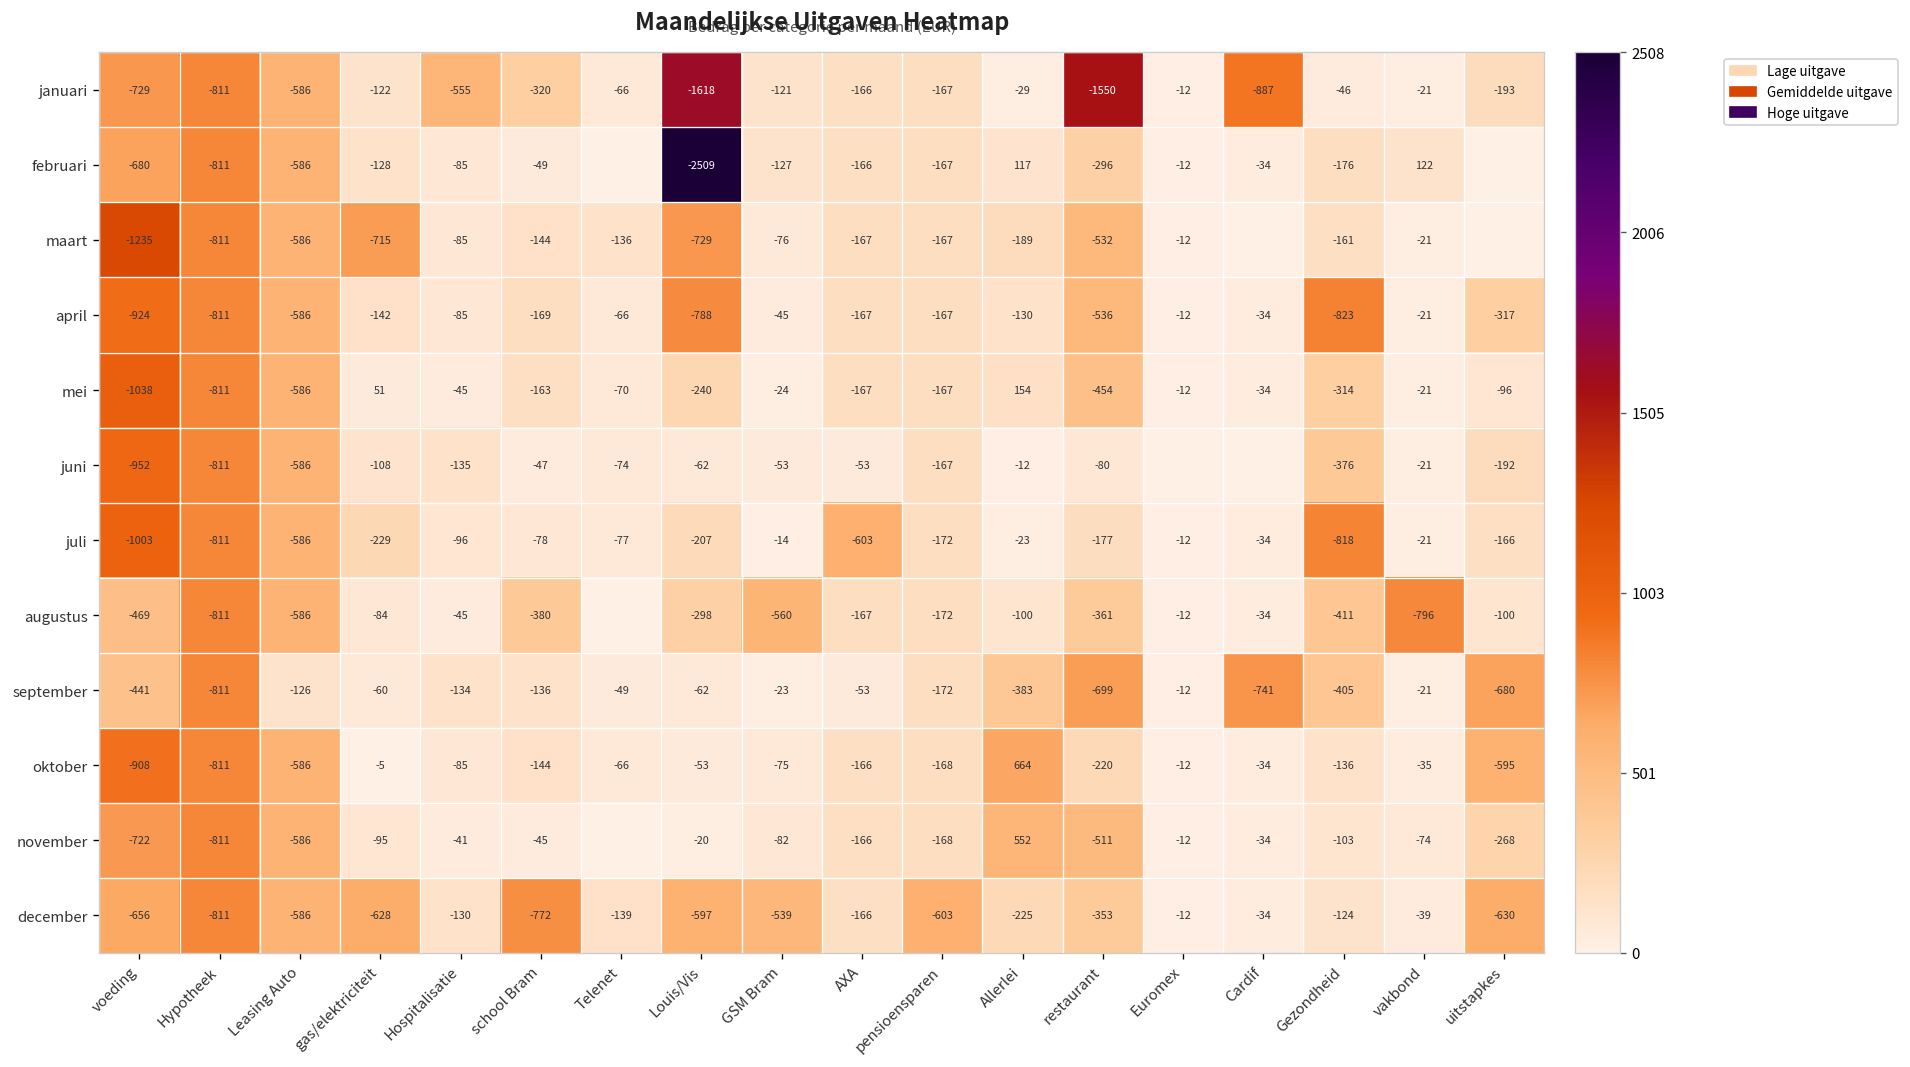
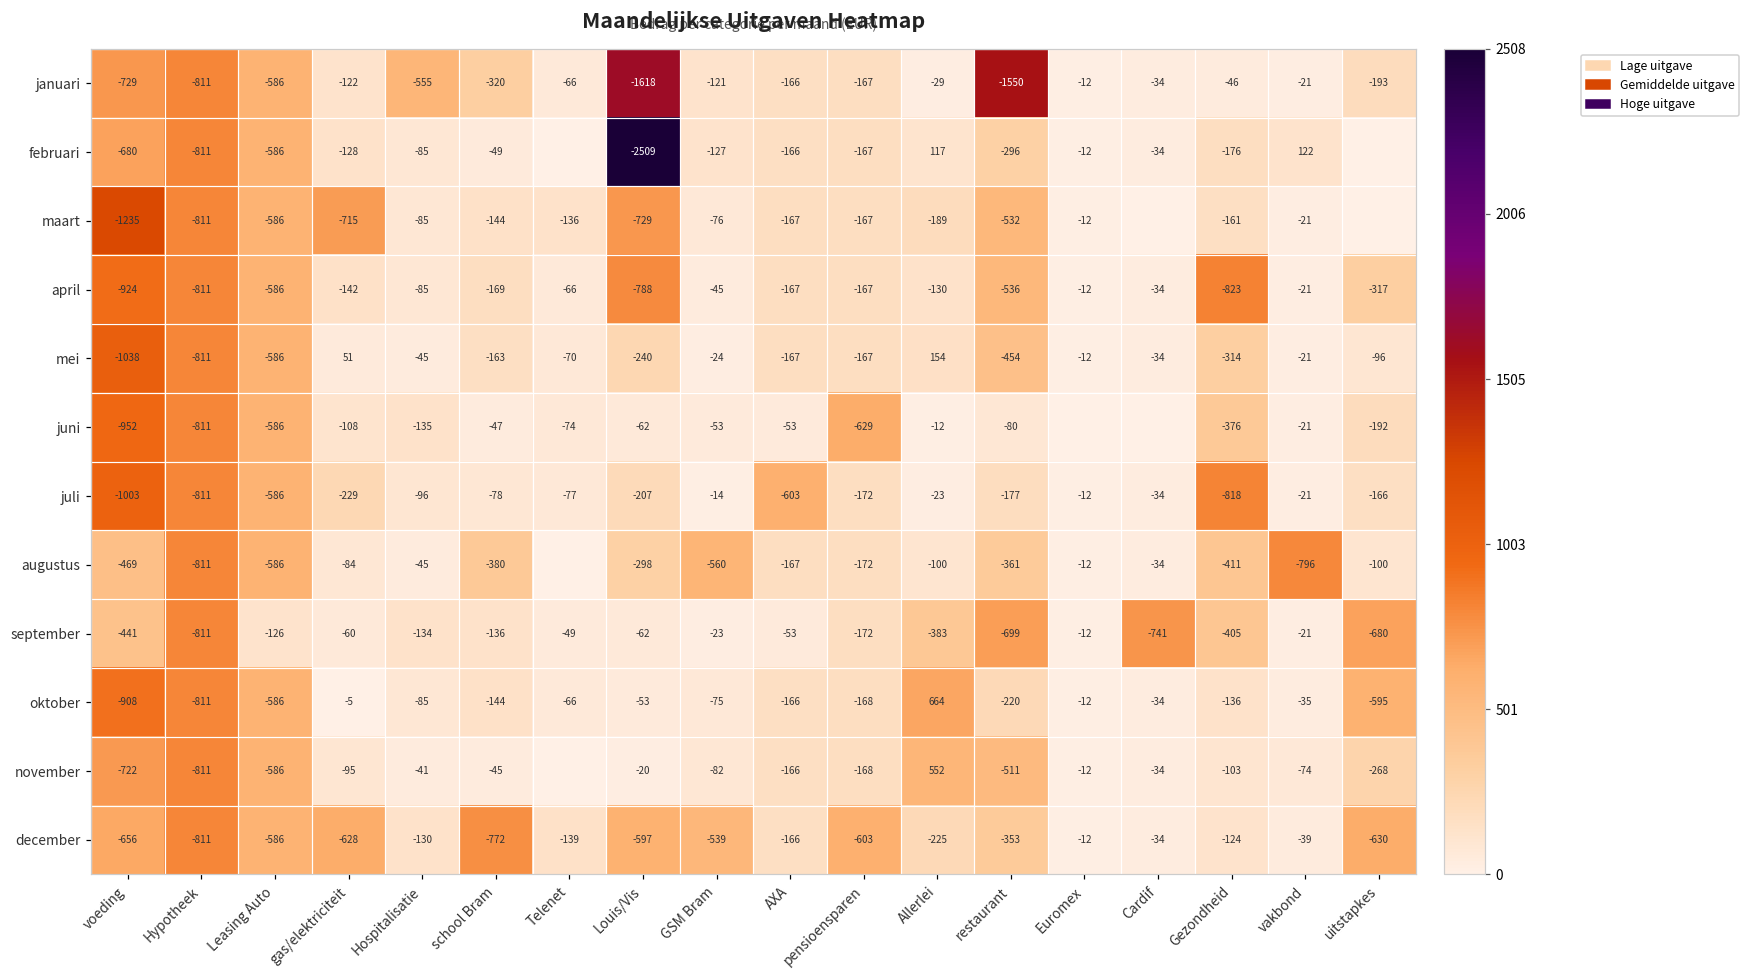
januari, Cardif: -887 -> -34
juni, pensioensparen: -167 -> -629
